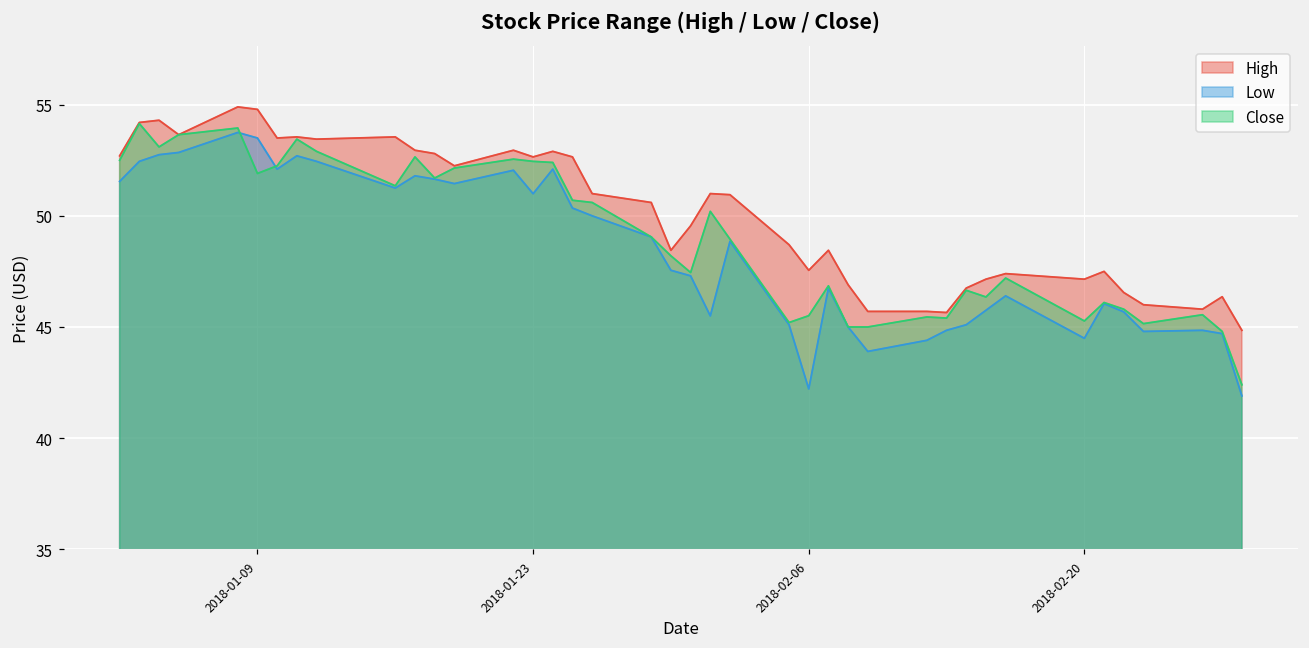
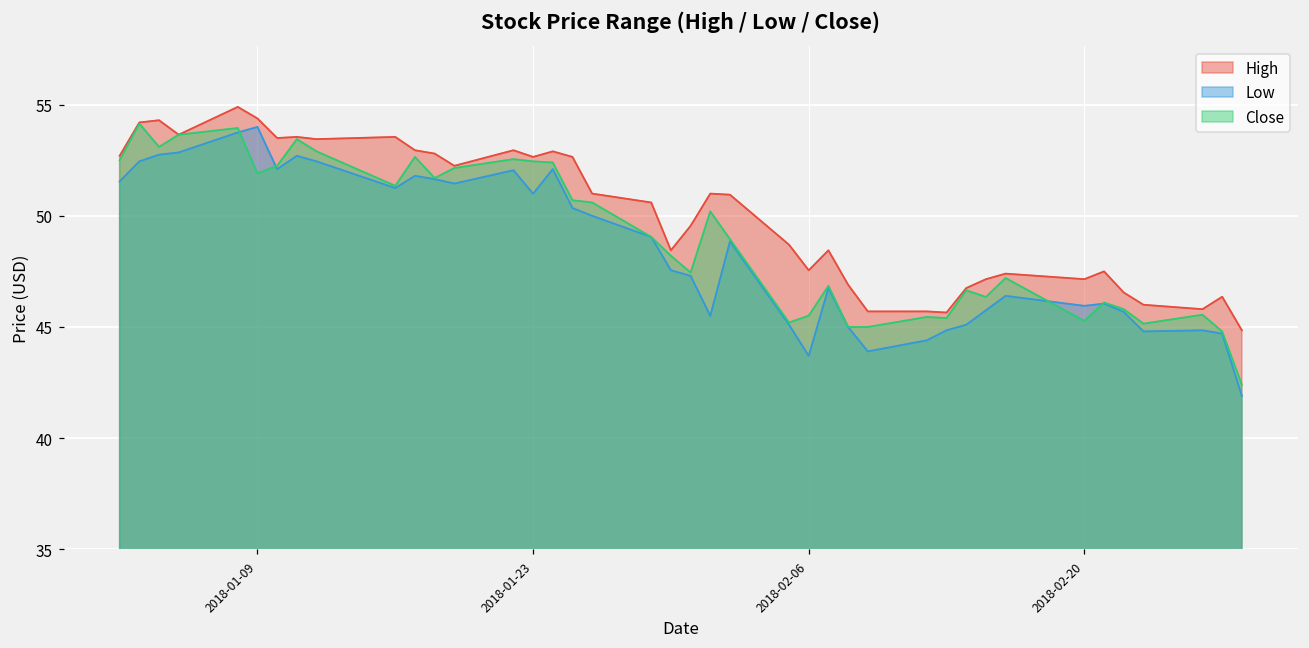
High, 2018-01-09: 54.8 -> 54.4
Low, 2018-01-09: 53.5 -> 54.0
Low, 2018-02-06: 42.2 -> 43.7
Low, 2018-02-20: 44.5 -> 46.0
